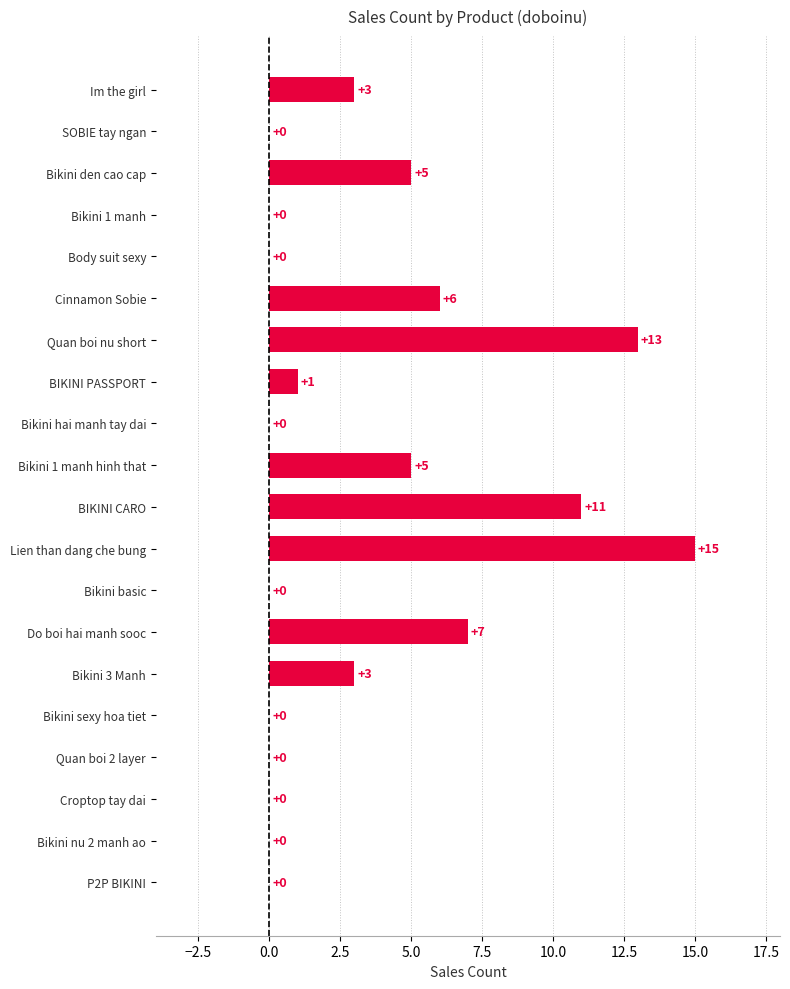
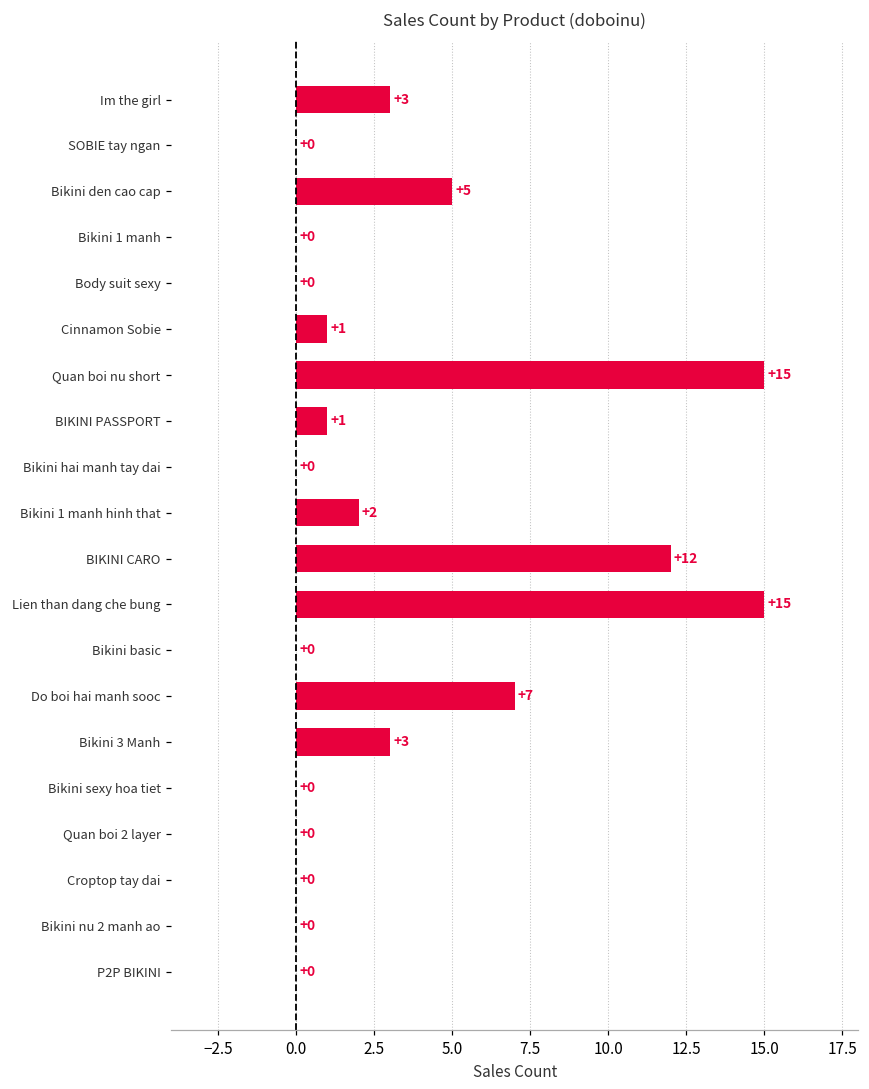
Cinnamon Sobie: +6 -> +1
Quan boi nu short: +13 -> +15
Bikini 1 manh hinh that: +5 -> +2
BIKINI CARO: +11 -> +12
